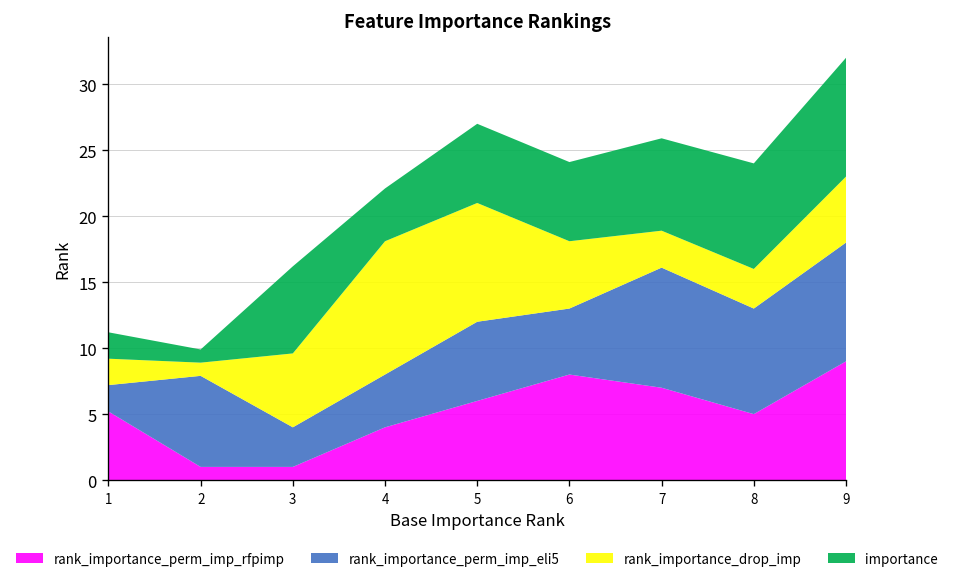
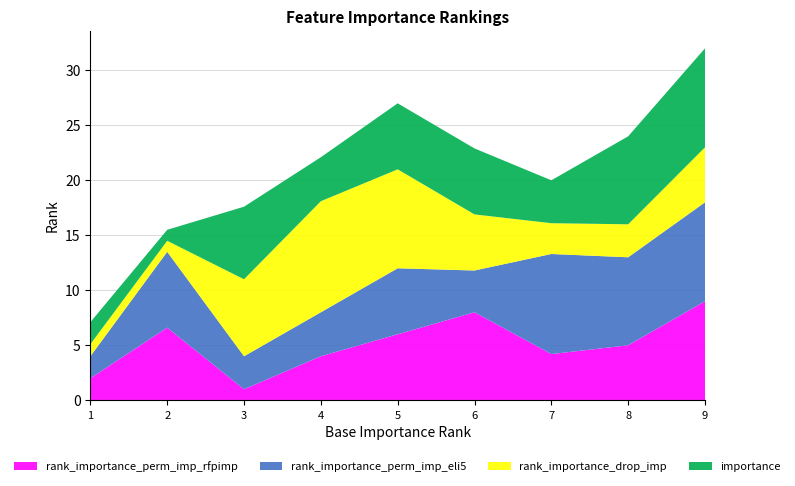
rank_importance_perm_imp_rfpimp, 1: 5.2 -> 2.0
rank_importance_drop_imp, 1: 2.0 -> 1.1
rank_importance_perm_imp_rfpimp, 2: 1.0 -> 6.6
rank_importance_drop_imp, 3: 5.6 -> 7.0
rank_importance_perm_imp_eli5, 6: 5.0 -> 3.8
rank_importance_perm_imp_rfpimp, 7: 7.0 -> 4.2
importance, 7: 7.0 -> 3.9
